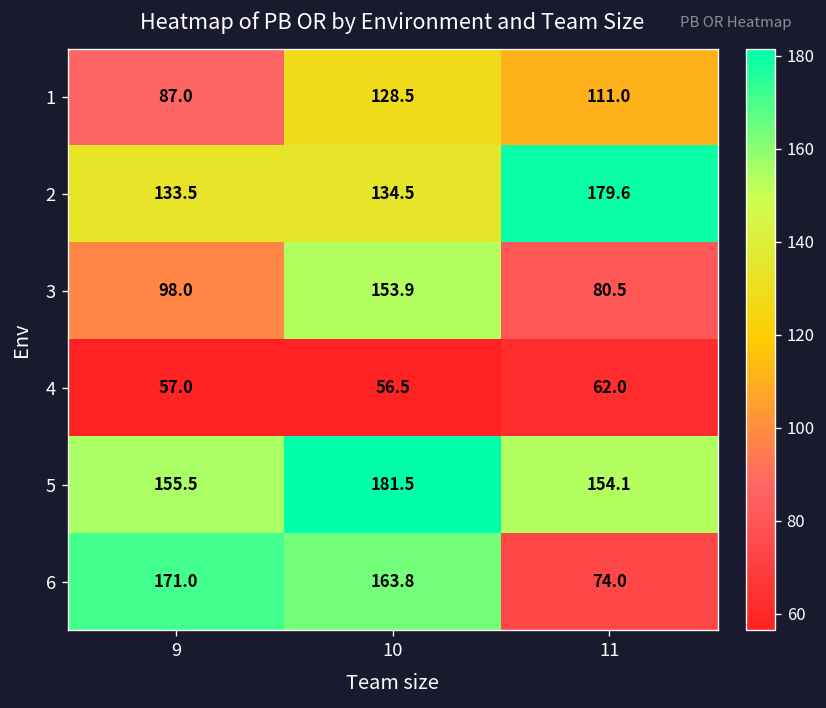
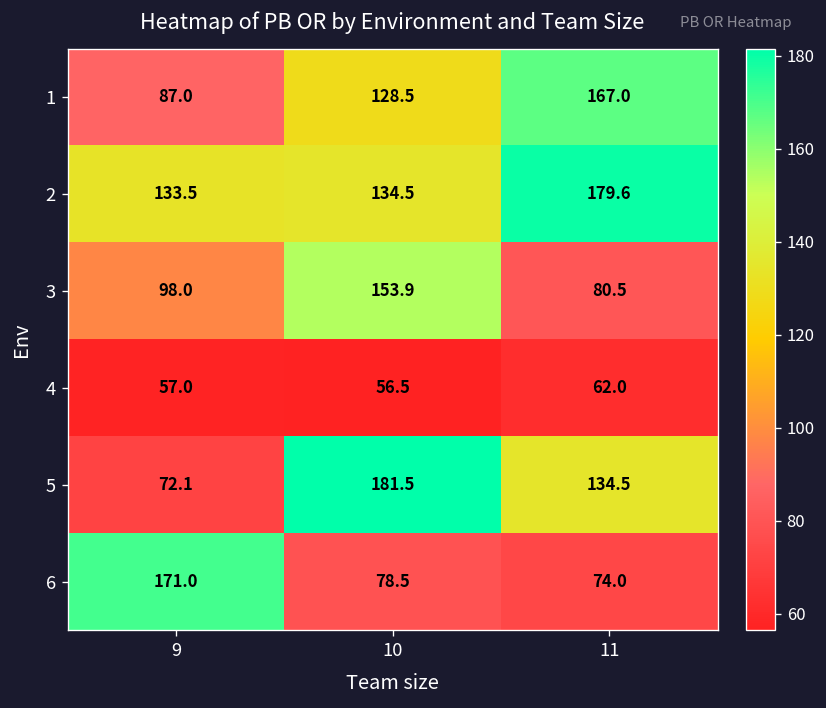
1, 11: 111.0 -> 167.0
5, 9: 155.5 -> 72.1
5, 11: 154.1 -> 134.5
6, 10: 163.8 -> 78.5
